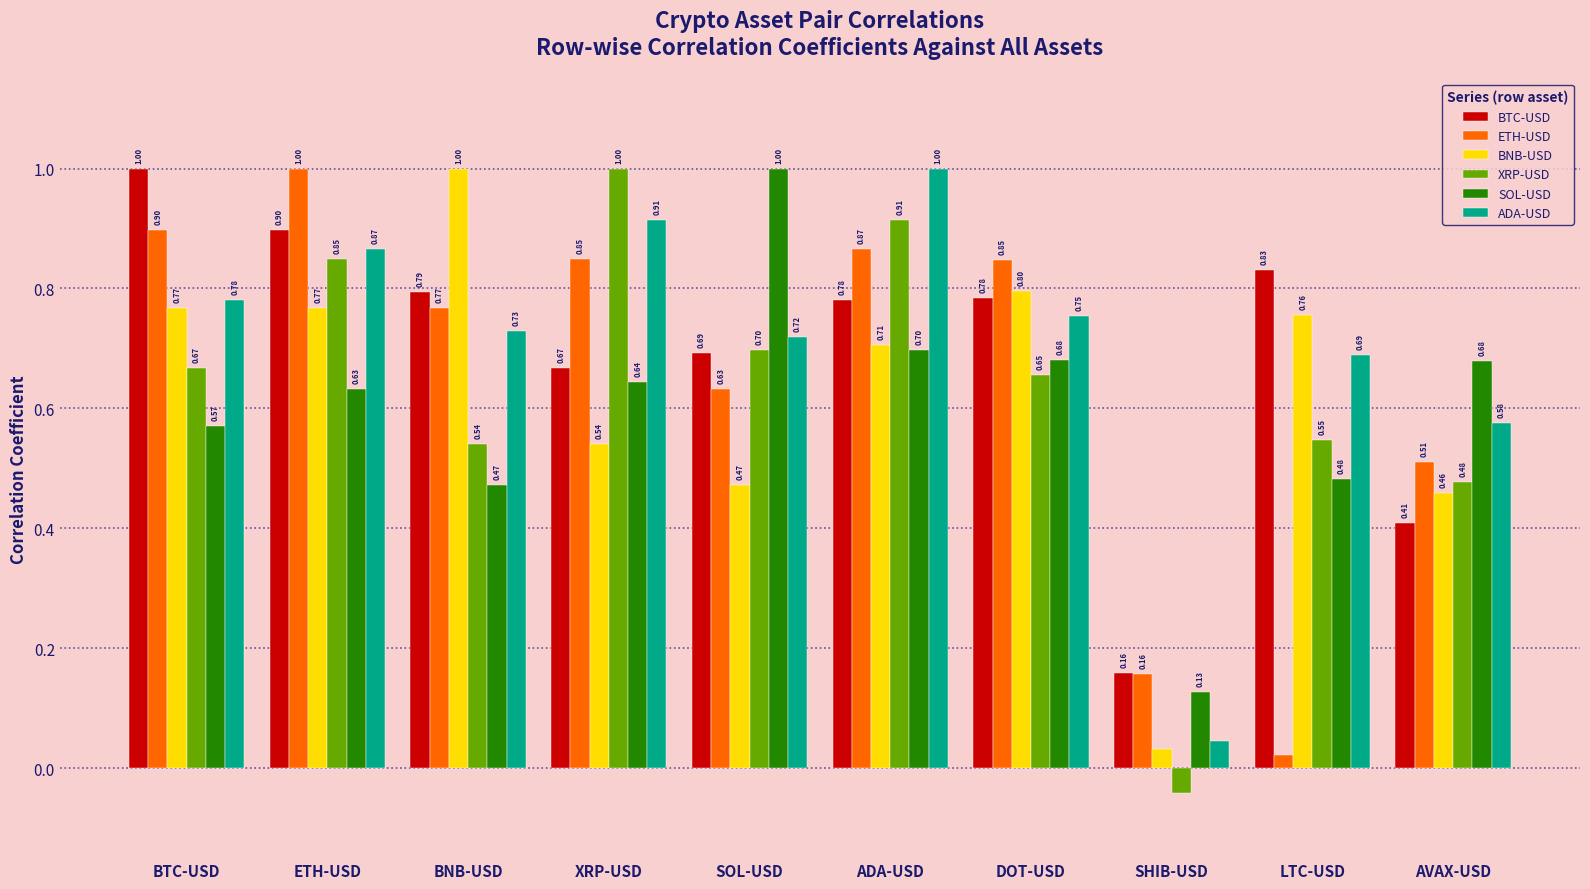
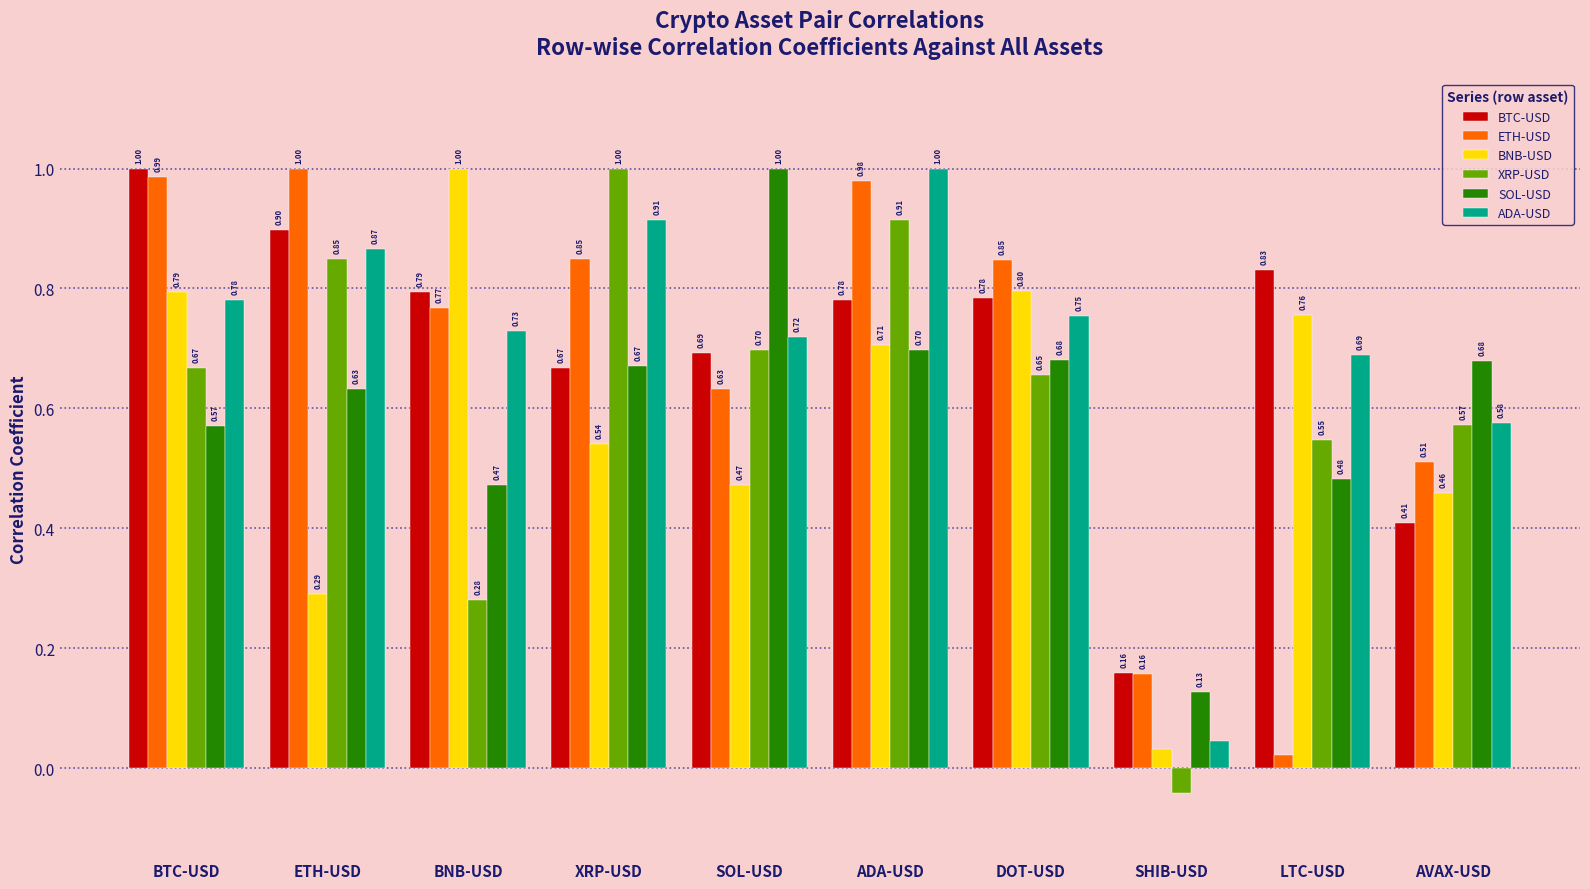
ETH-USD, BTC-USD: 0.90 -> 0.99
BNB-USD, BTC-USD: 0.77 -> 0.79
BNB-USD, ETH-USD: 0.77 -> 0.29
XRP-USD, BNB-USD: 0.54 -> 0.28
SOL-USD, XRP-USD: 0.64 -> 0.67
ETH-USD, ADA-USD: 0.87 -> 0.98
XRP-USD, AVAX-USD: 0.48 -> 0.57
